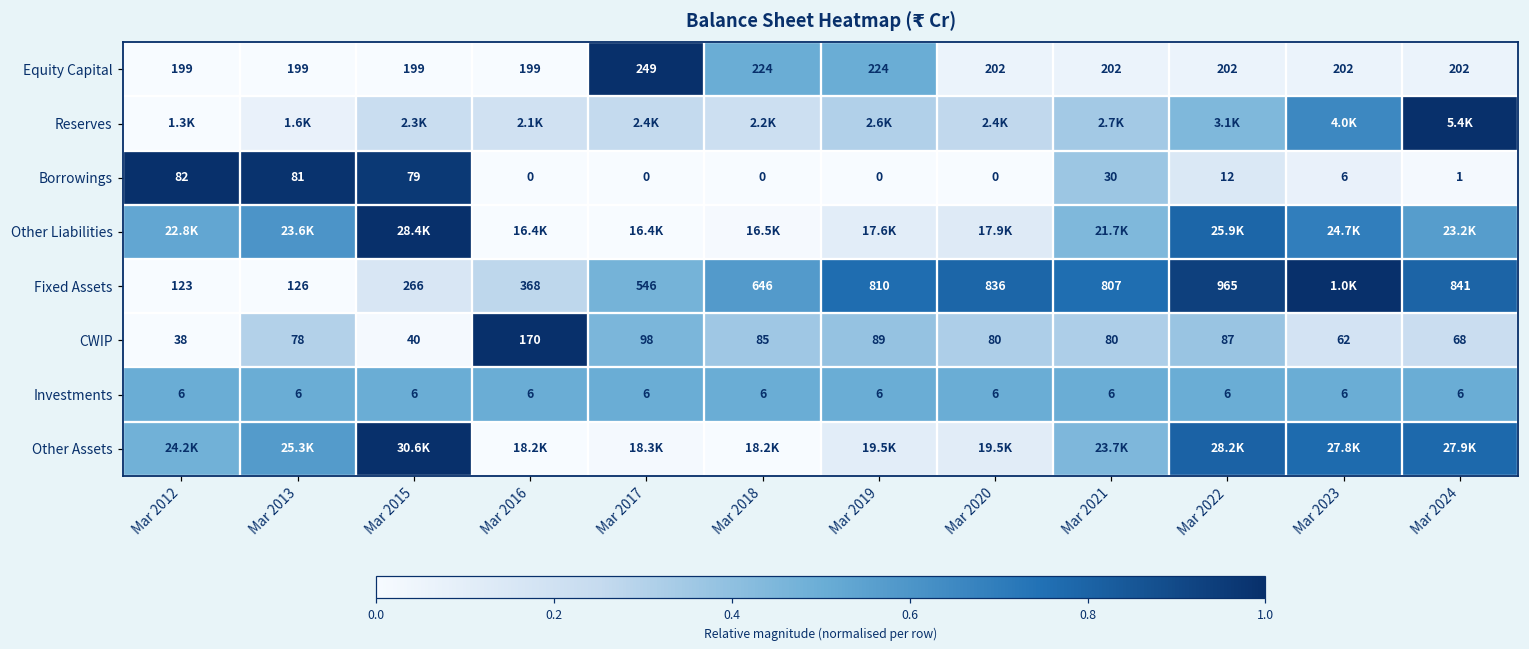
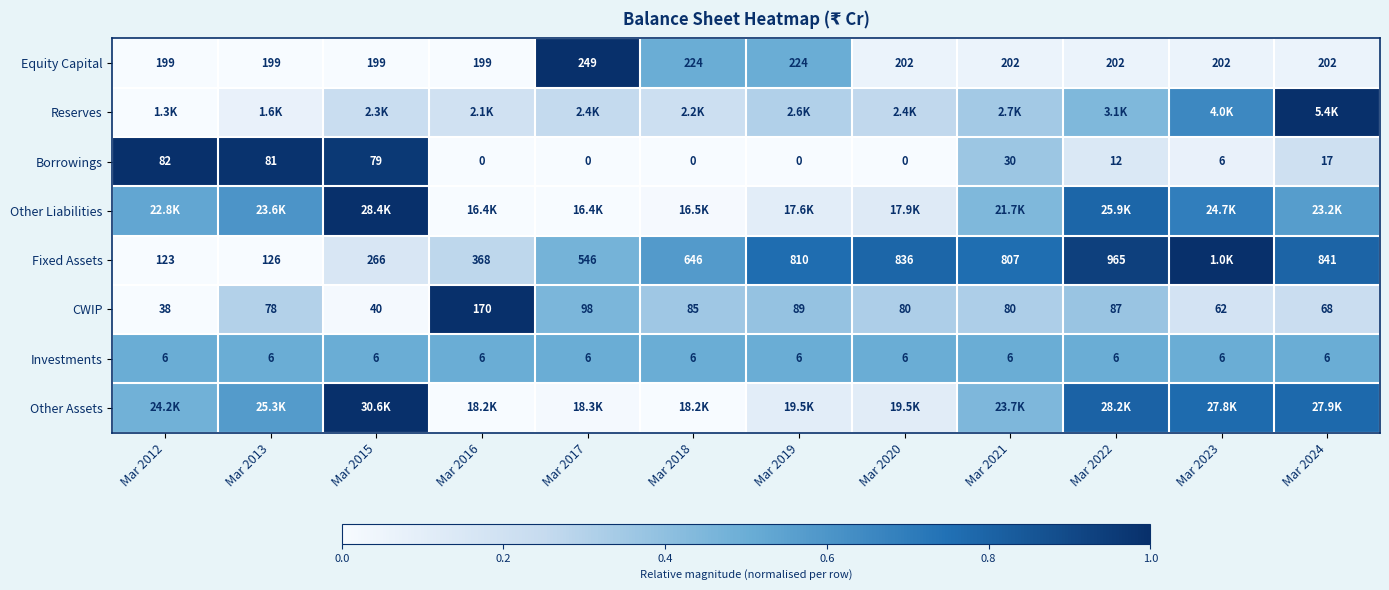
Borrowings, Mar 2024: 1 -> 17
